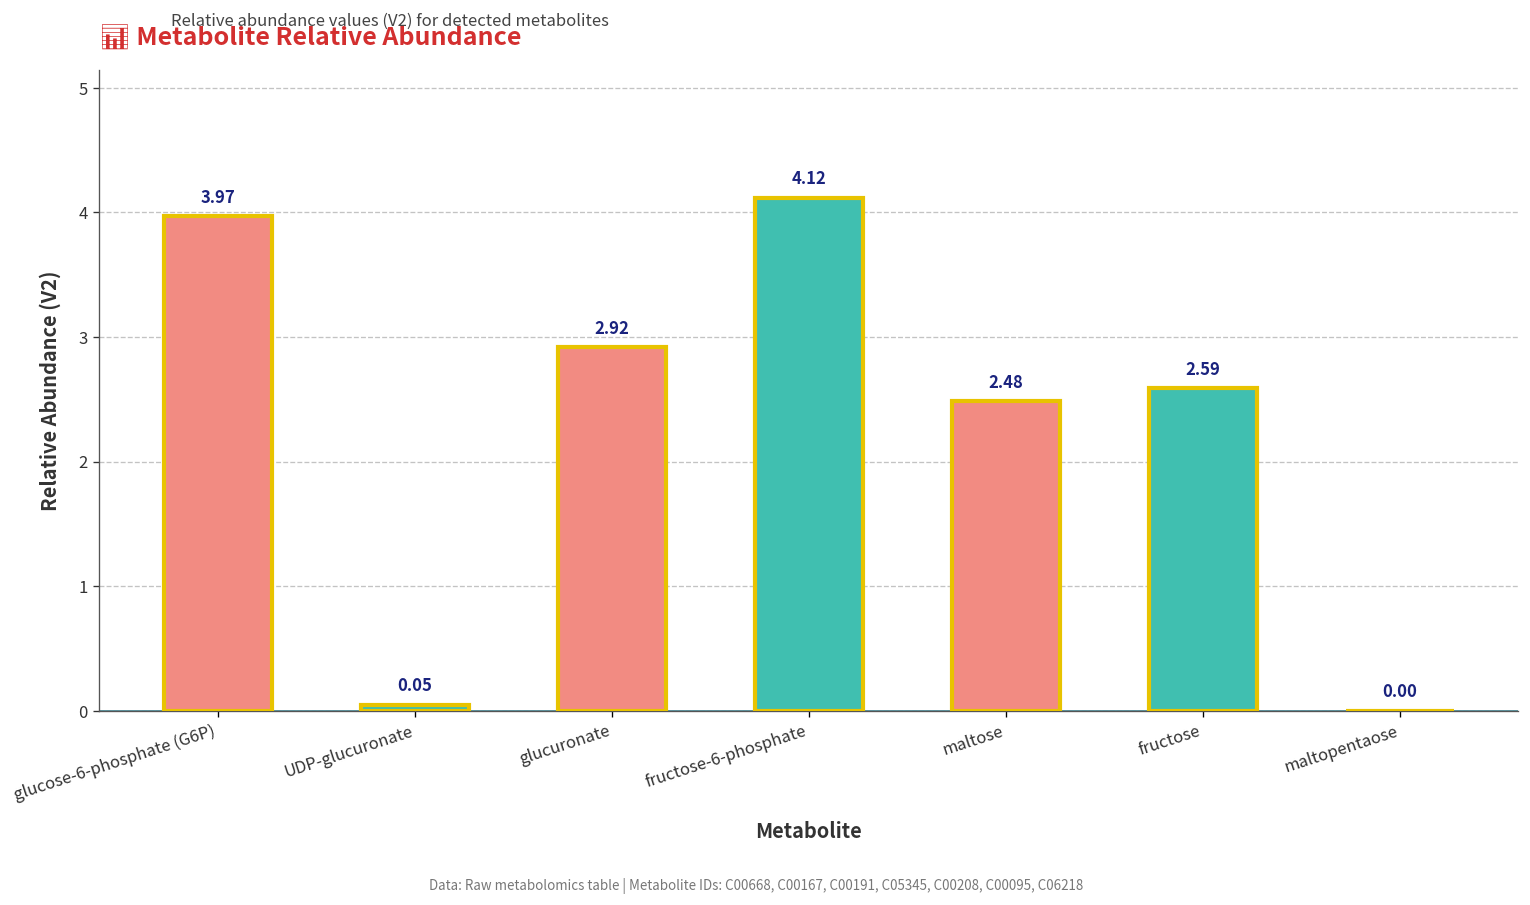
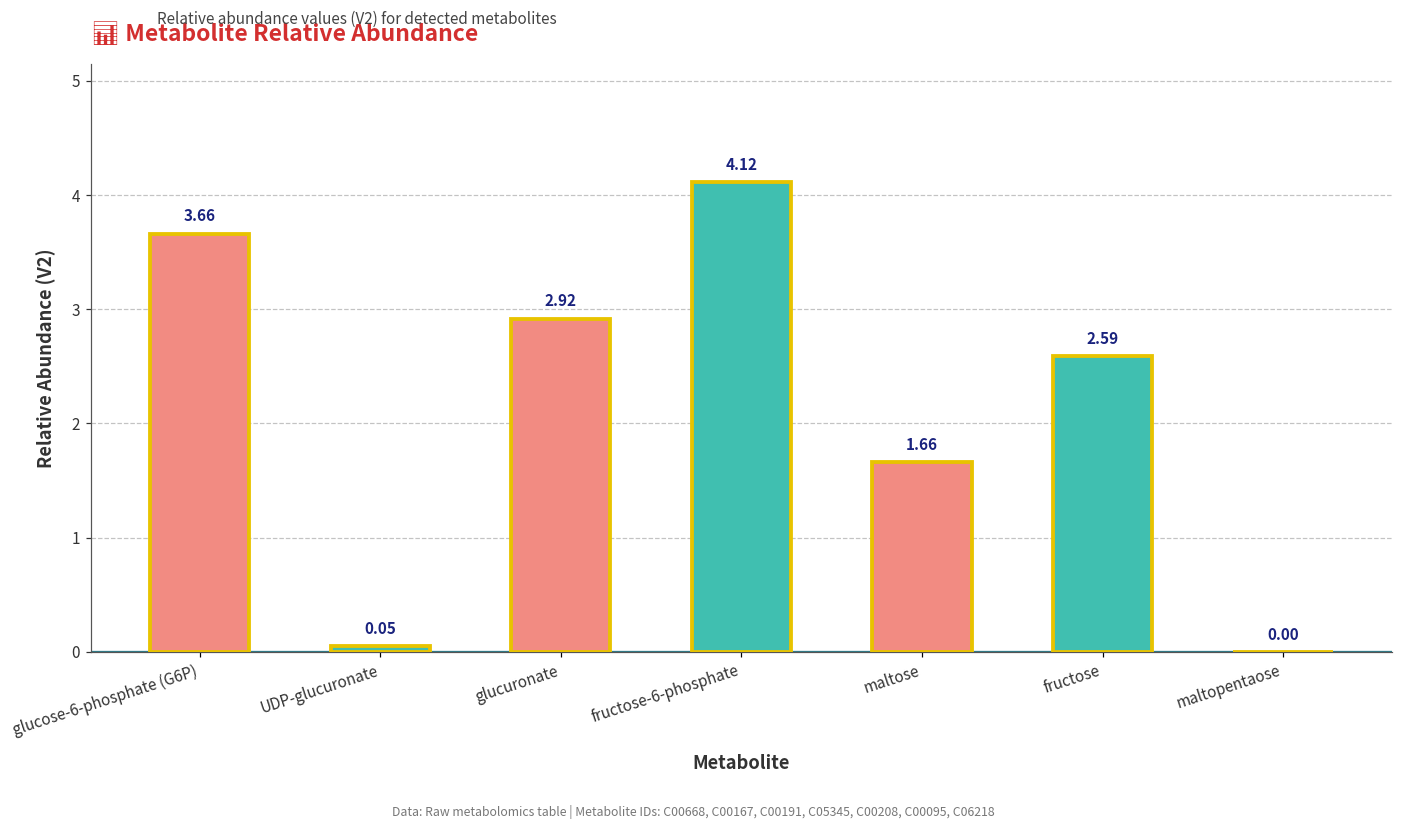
glucose-6-phosphate (G6P): 3.97 -> 3.66
maltose: 2.48 -> 1.66
